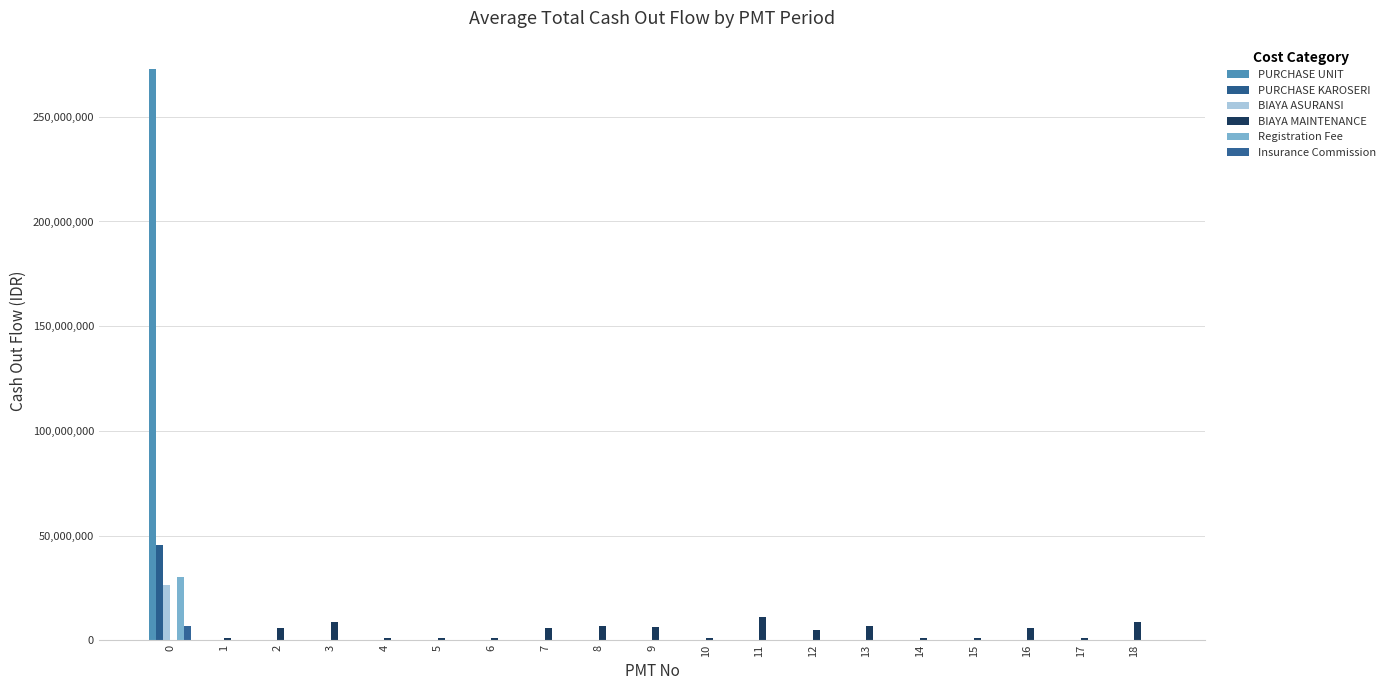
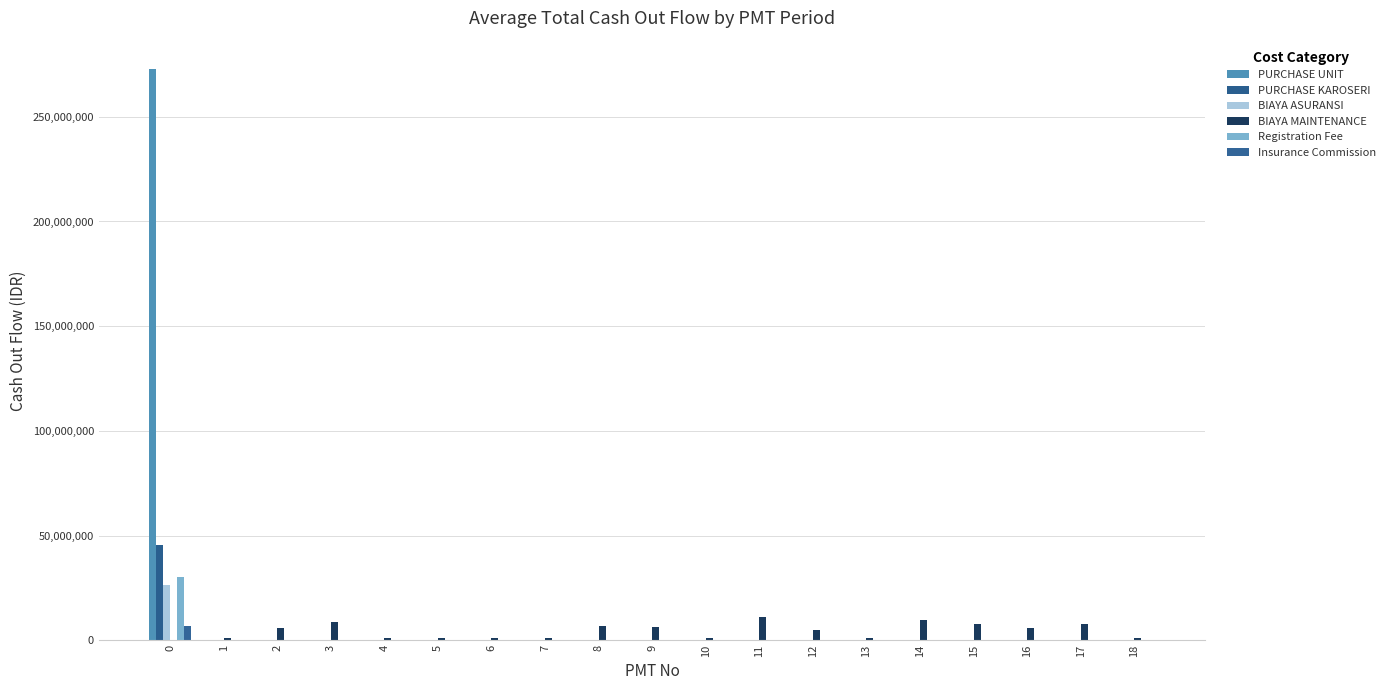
BIAYA MAINTENANCE, 7: 6,000,000 -> 1,000,000
BIAYA MAINTENANCE, 13: 7,000,000 -> 1,000,000
BIAYA MAINTENANCE, 14: 1,000,000 -> 9,000,000
BIAYA MAINTENANCE, 15: 1,000,000 -> 8,000,000
BIAYA MAINTENANCE, 17: 1,000,000 -> 8,000,000
BIAYA MAINTENANCE, 18: 9,000,000 -> 1,000,000
